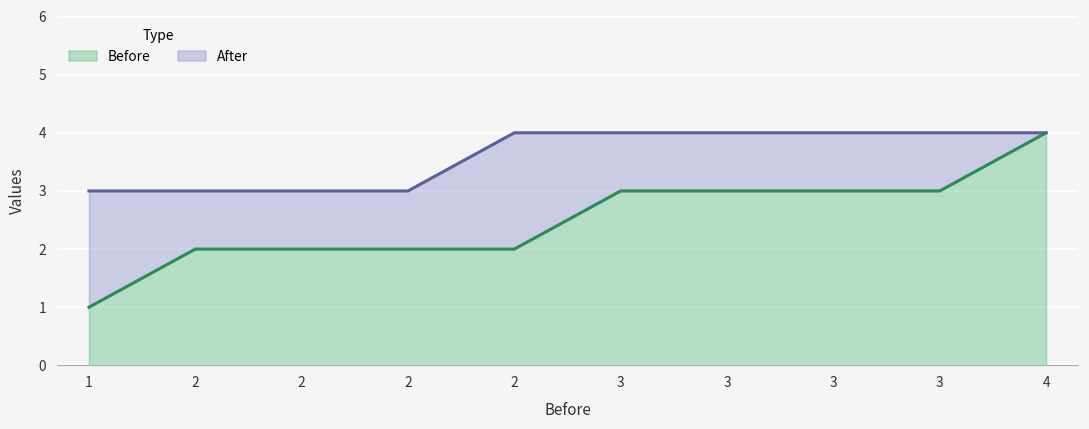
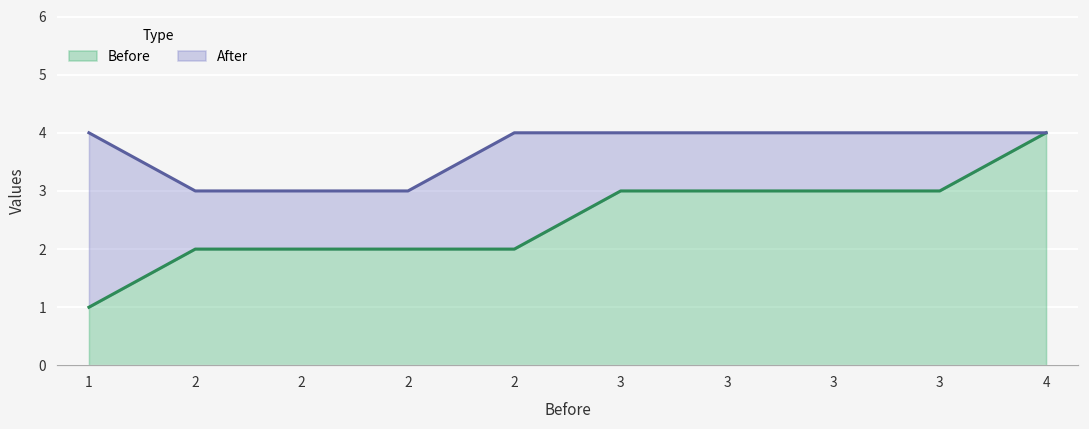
After, 1: 3 -> 4
